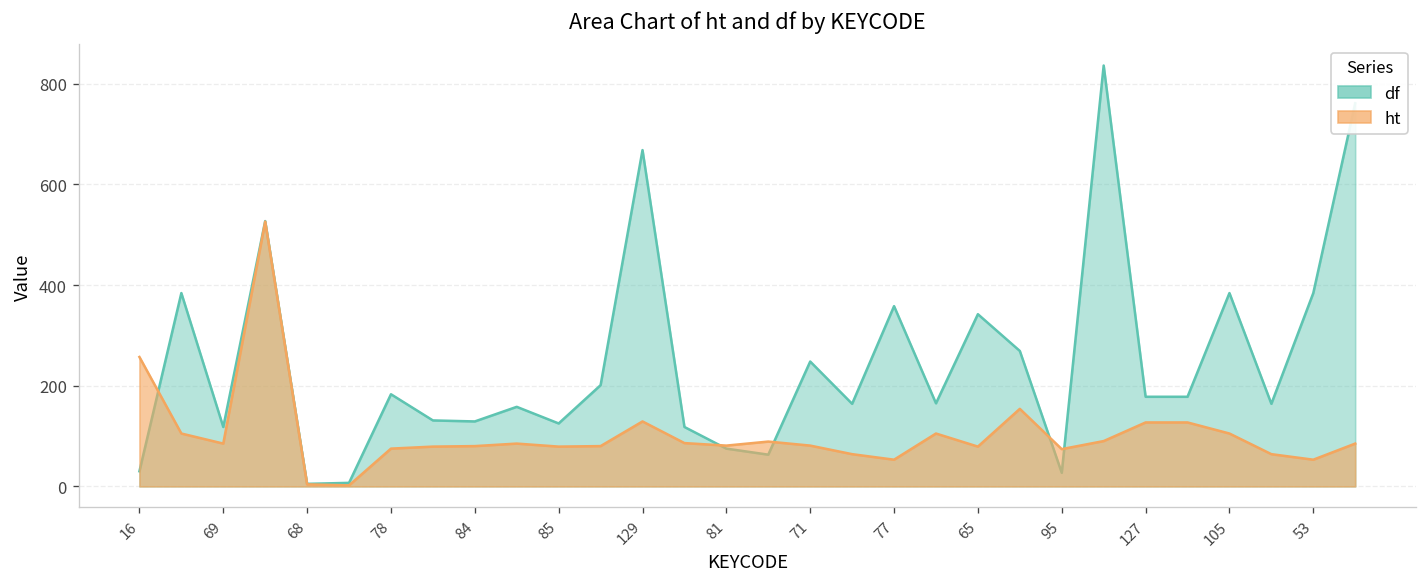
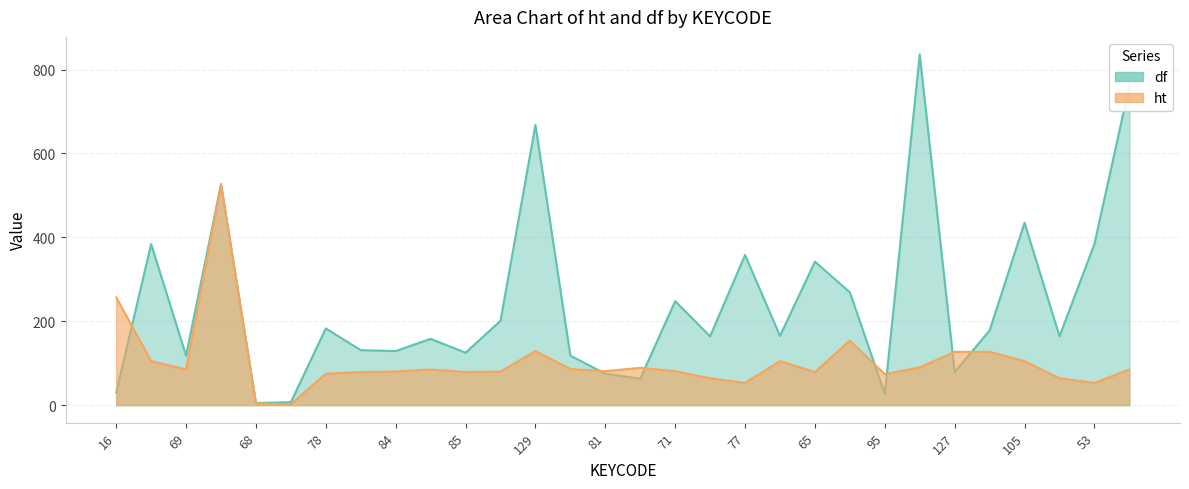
df, 127: 180 -> 80
df, 105: 380 -> 440
